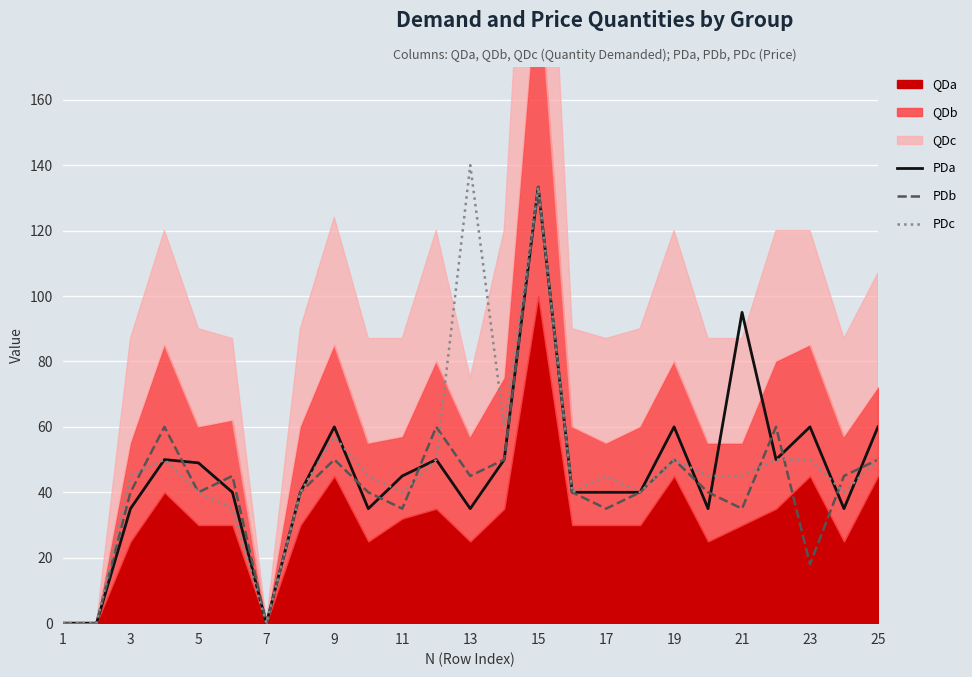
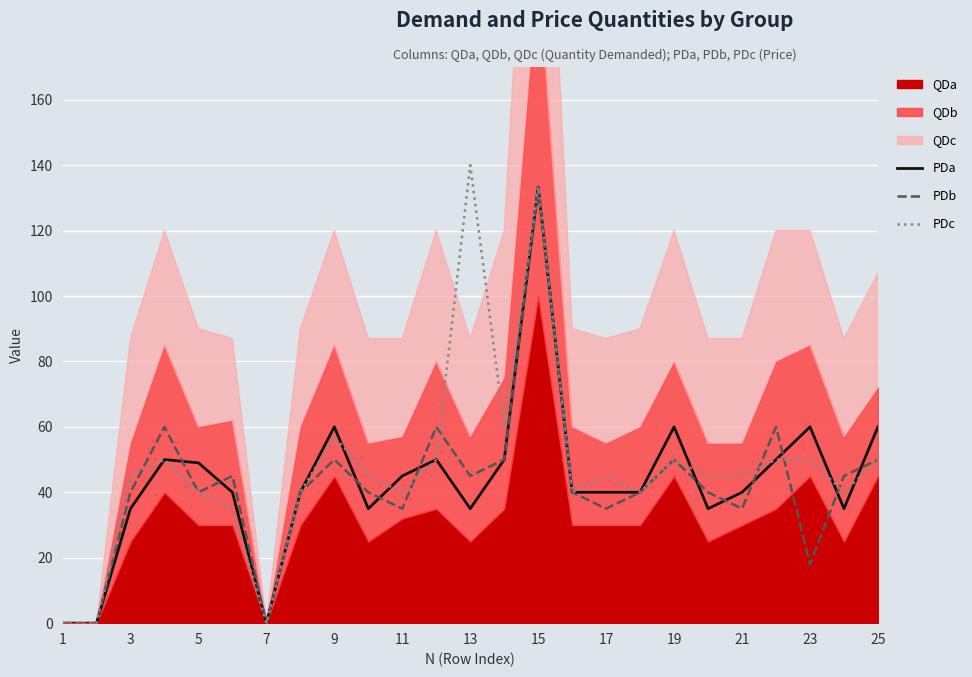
QDc, 9: 39 -> 35
QDc, 13: 18 -> 30
PDa, 21: 95 -> 40
